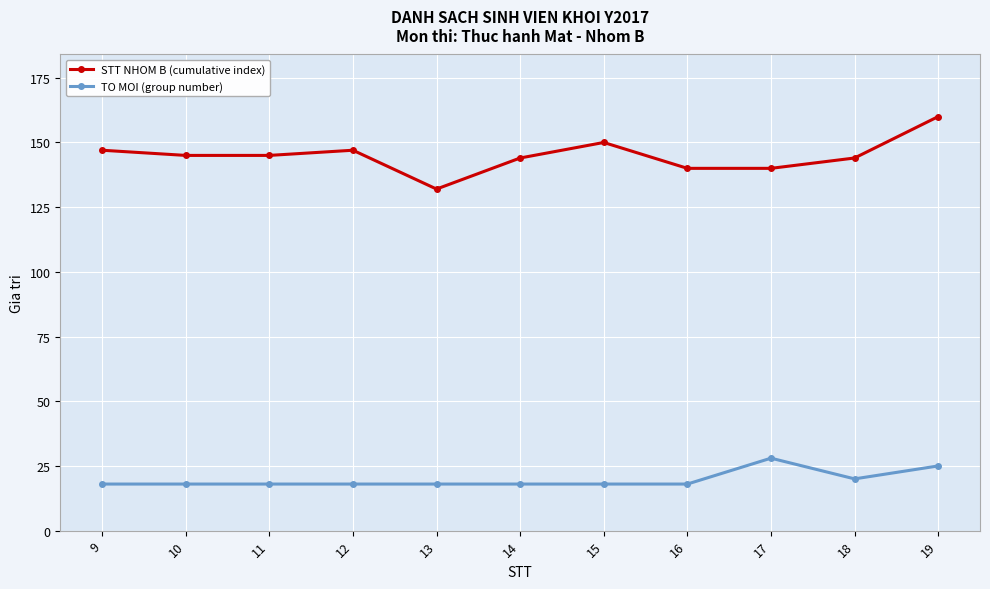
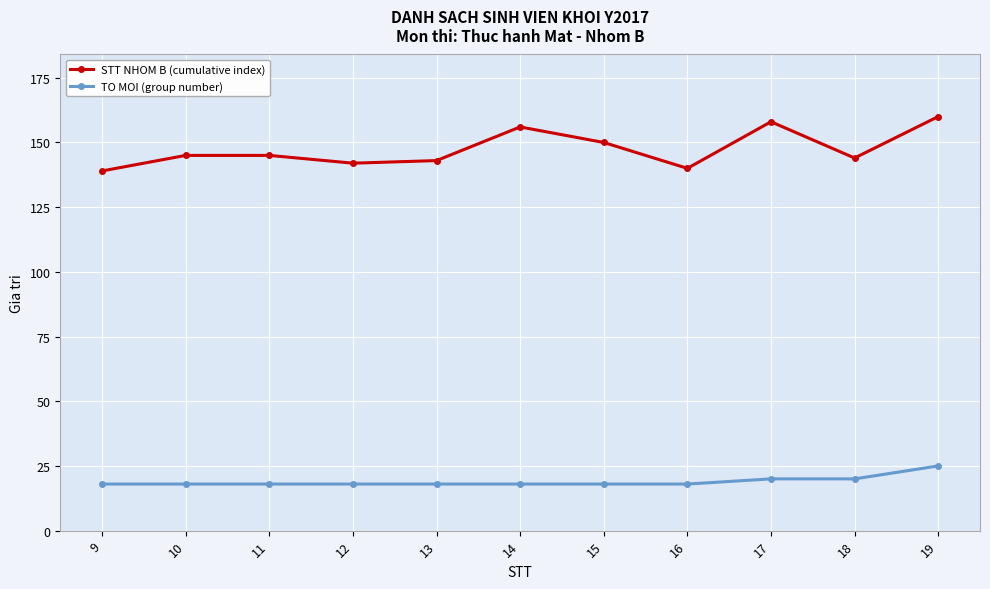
STT NHOM B (cumulative index), 9: 147 -> 139
STT NHOM B (cumulative index), 12: 147 -> 142
STT NHOM B (cumulative index), 13: 132 -> 143
STT NHOM B (cumulative index), 14: 144 -> 156
STT NHOM B (cumulative index), 17: 140 -> 158
TO MOI (group number), 17: 28 -> 20
